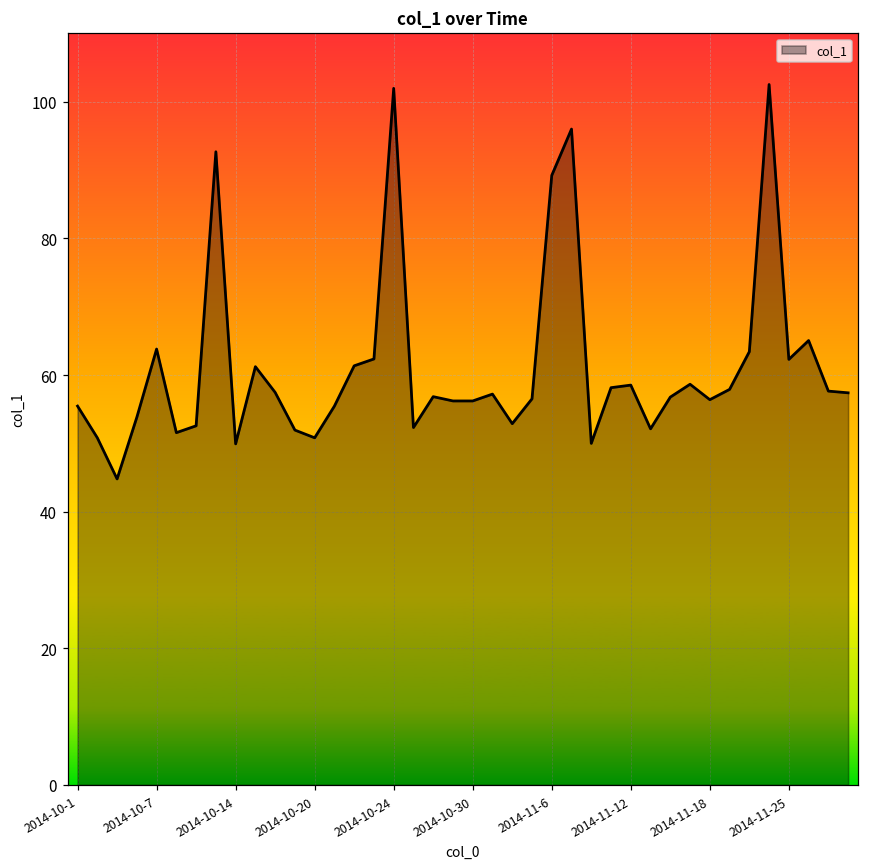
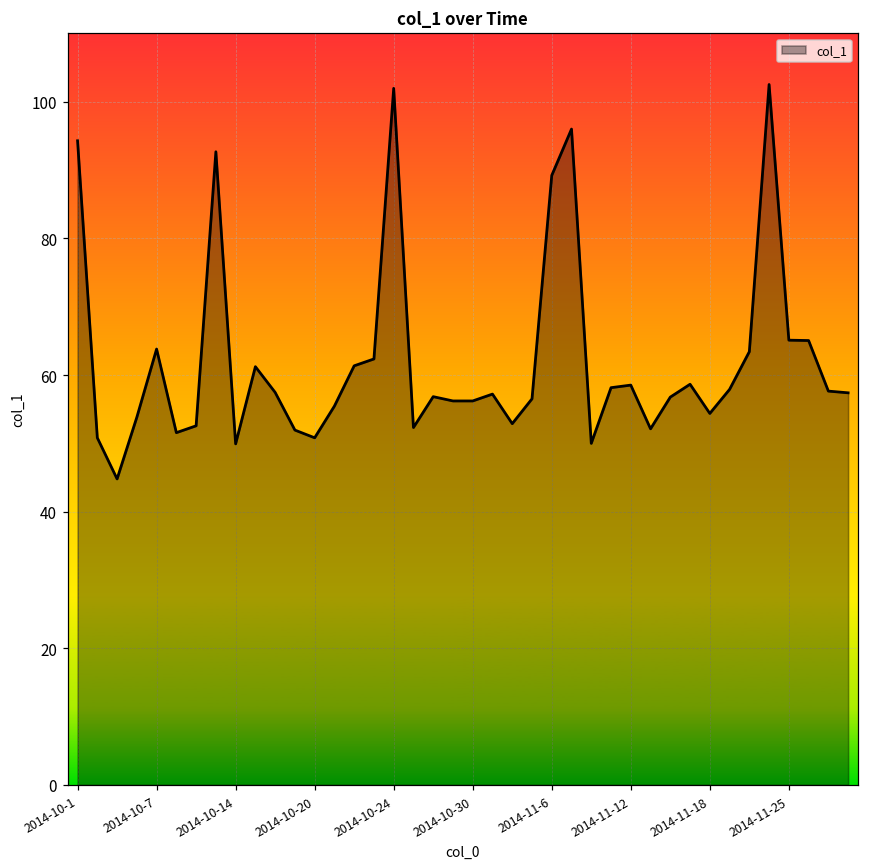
2014-10-1: 55 -> 94
2014-11-18: 56 -> 54
2014-11-25: 62 -> 65
